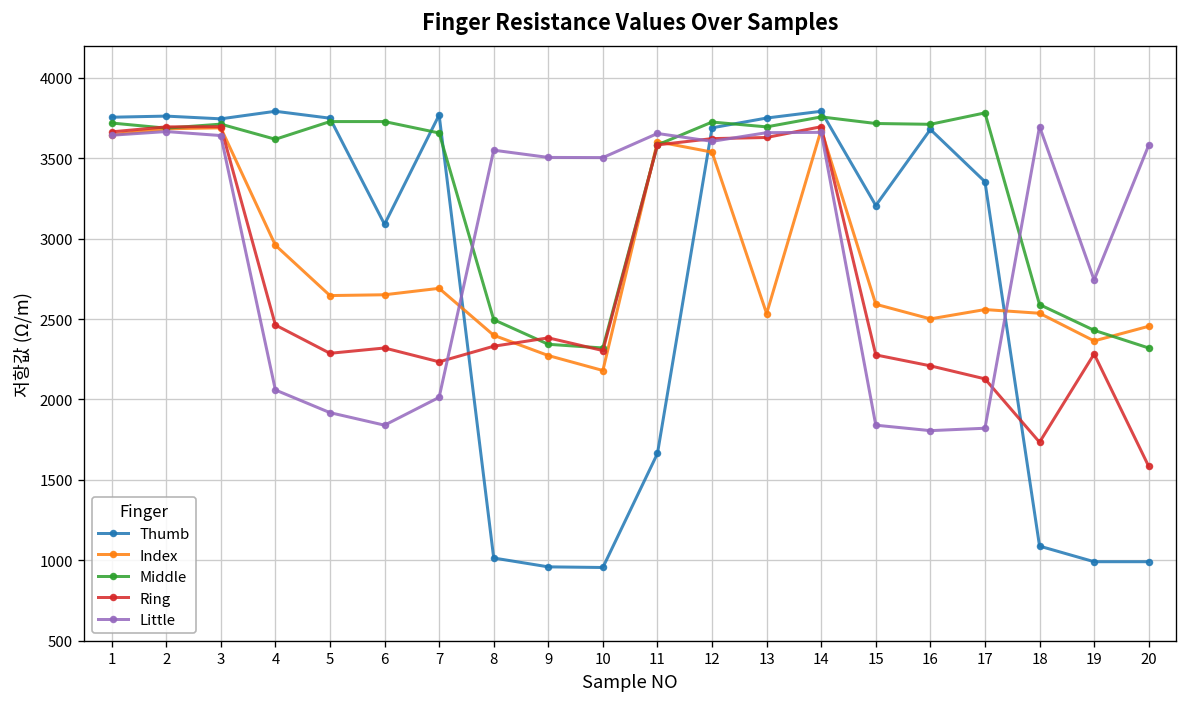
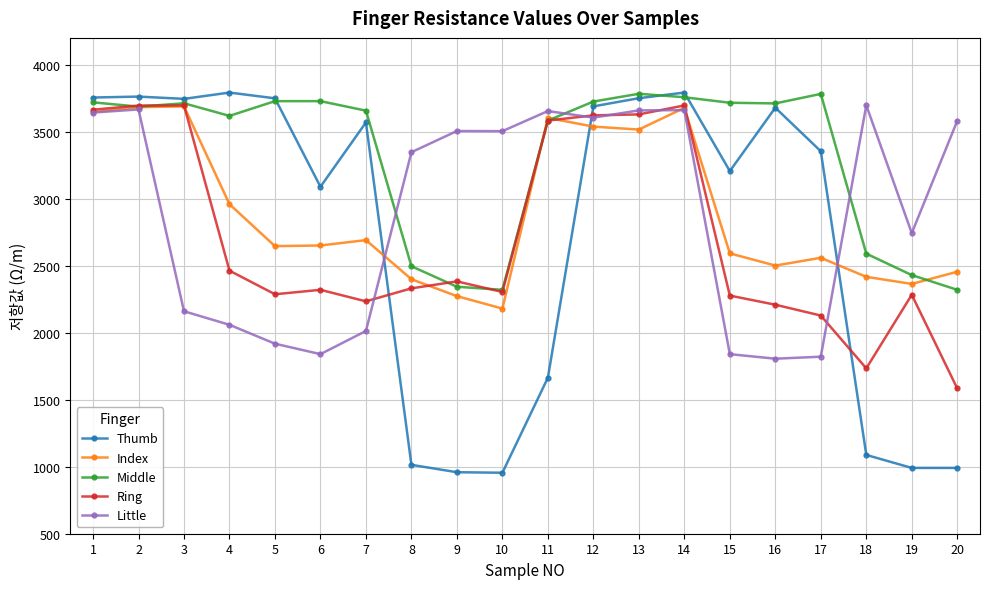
Little, 3: 3640 -> 2160
Thumb, 7: 3770 -> 3570
Little, 8: 3550 -> 3350
Index, 13: 2530 -> 3520
Middle, 13: 3700 -> 3780
Index, 18: 2540 -> 2420
